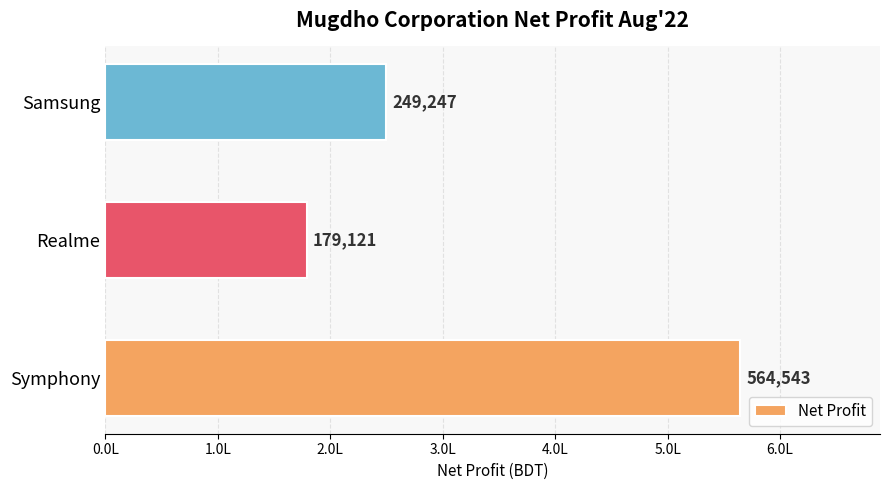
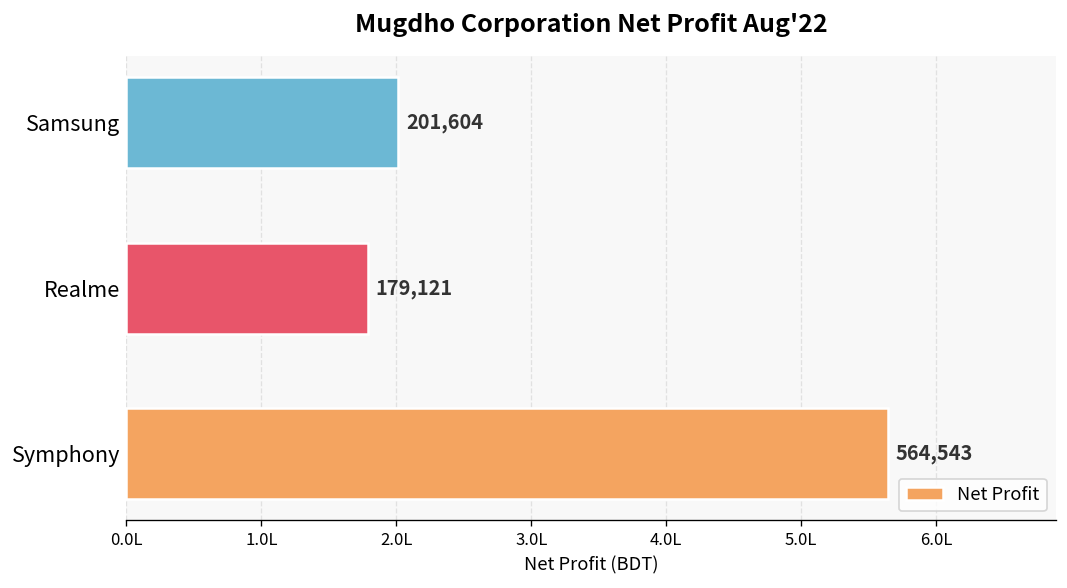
Samsung: 249,247 -> 201,604
